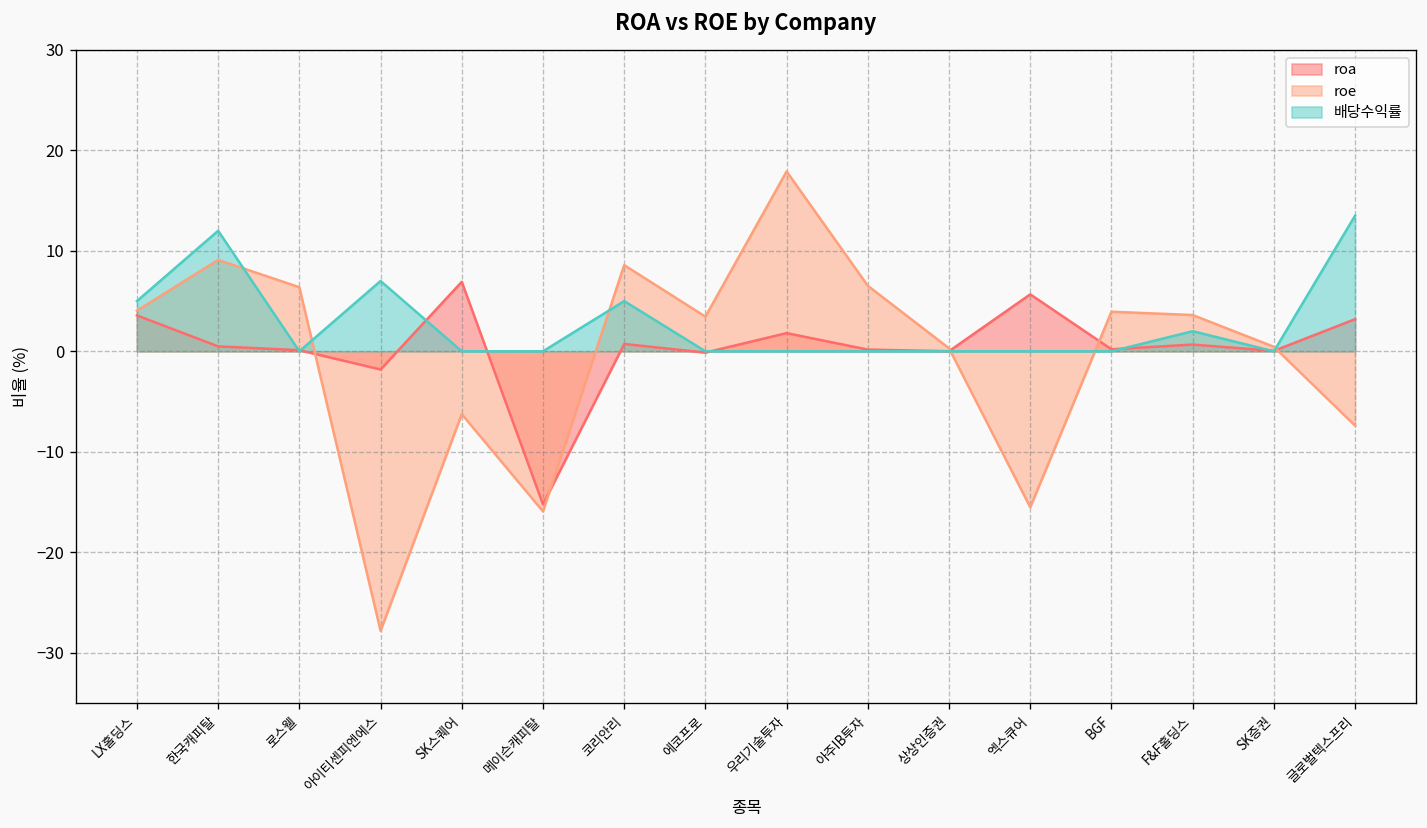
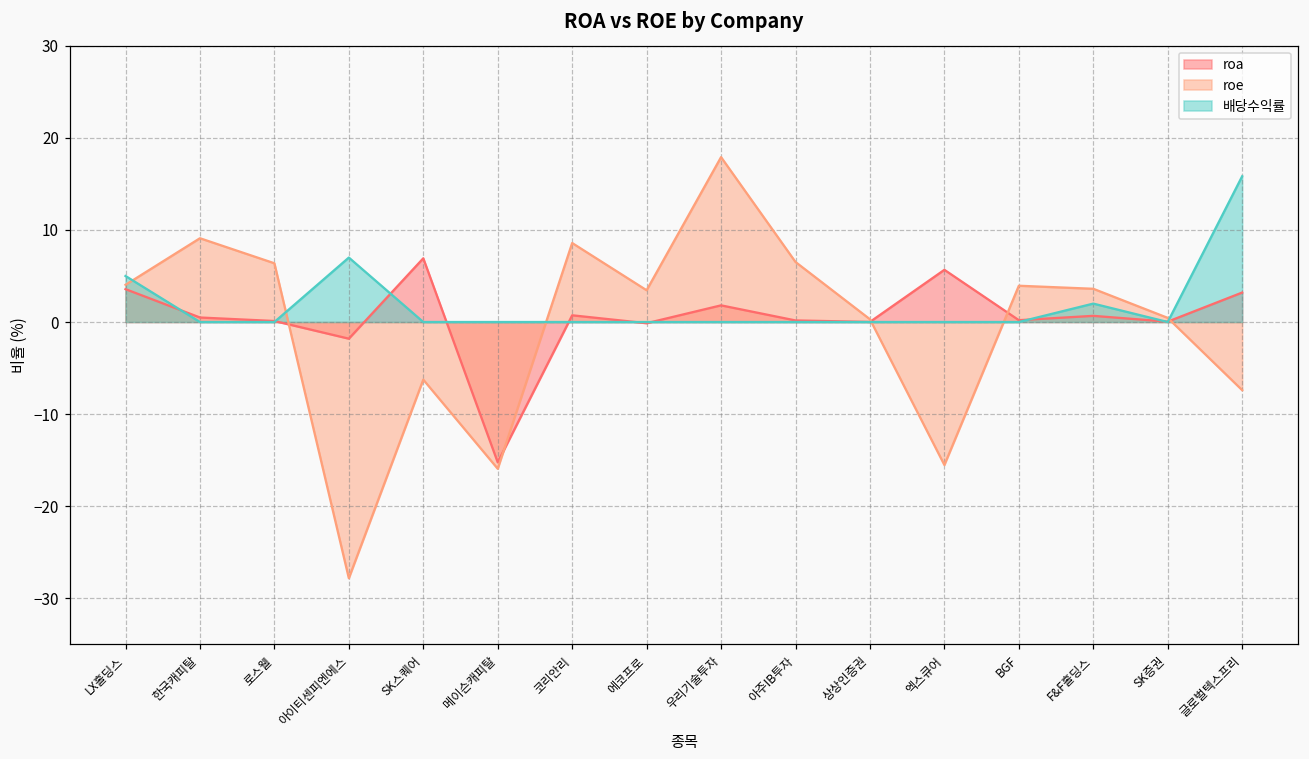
배당수익률, 한국캐피탈: 12 -> 0
배당수익률, 코리안리: 5 -> 0
배당수익률, 글로벌텍스프리: 14 -> 16
